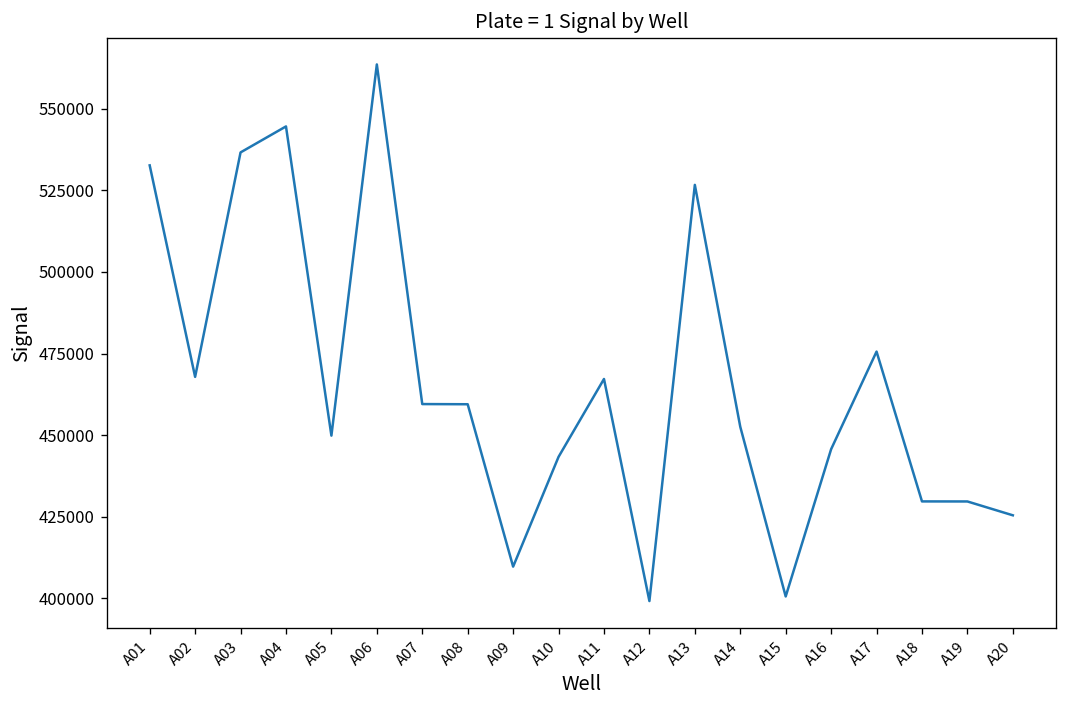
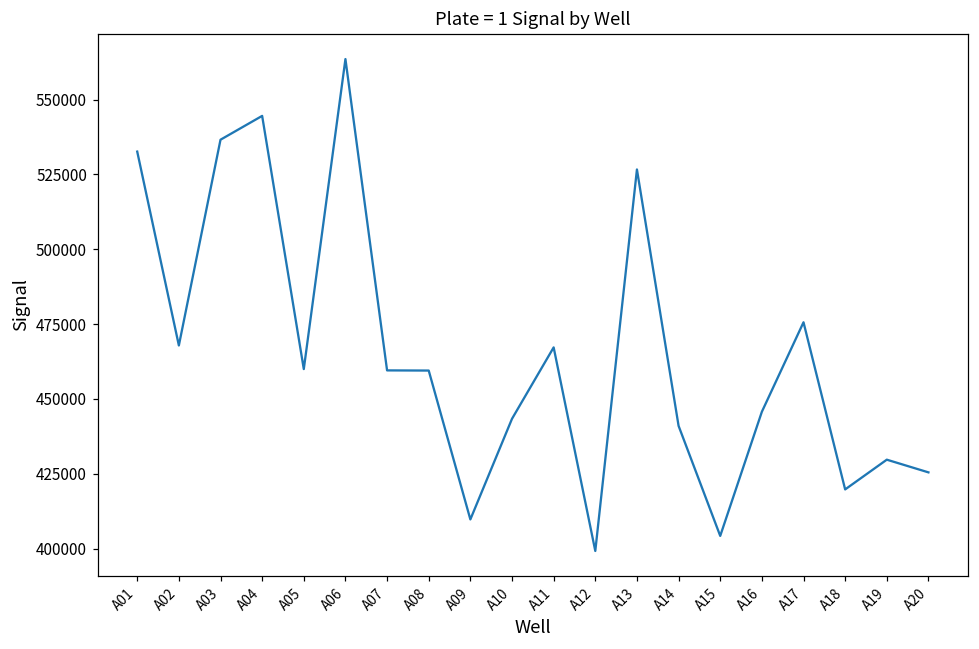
A05: 450000 -> 460000
A14: 453000 -> 441000
A15: 401000 -> 404000
A18: 430000 -> 420000
